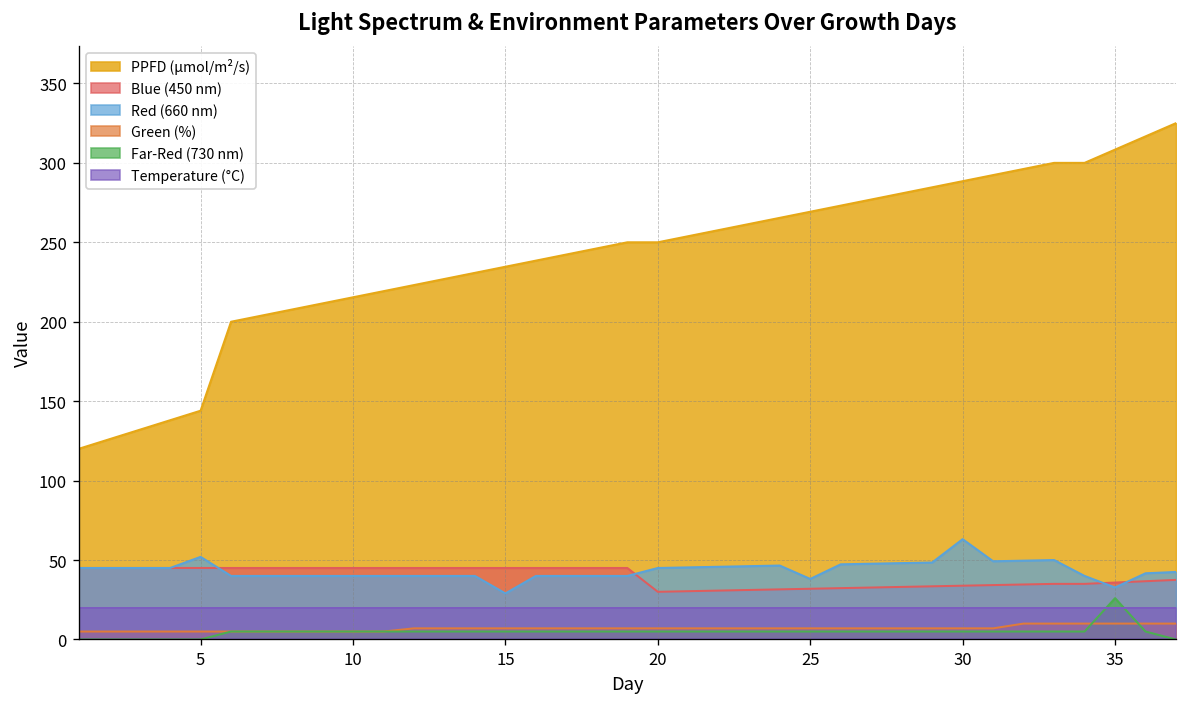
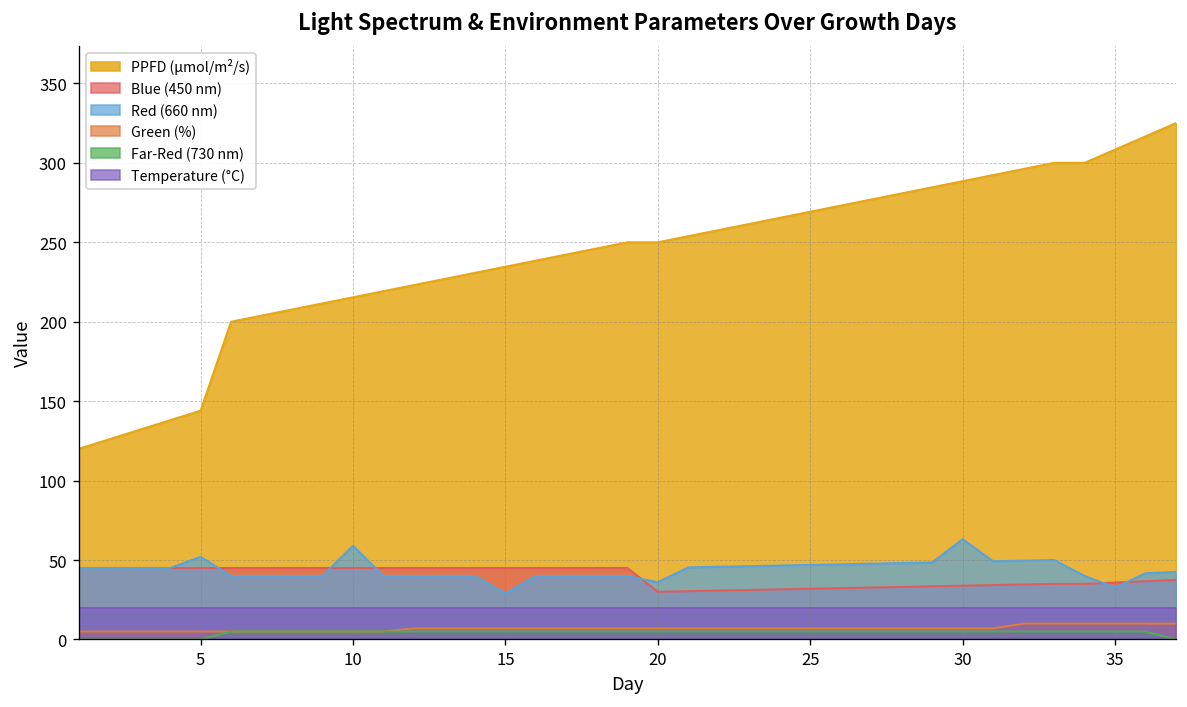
Red (660 nm), 10: 40 -> 59
Red (660 nm), 20: 45 -> 36
Red (660 nm), 25: 38 -> 47
Far-Red (730 nm), 35: 26 -> 5
